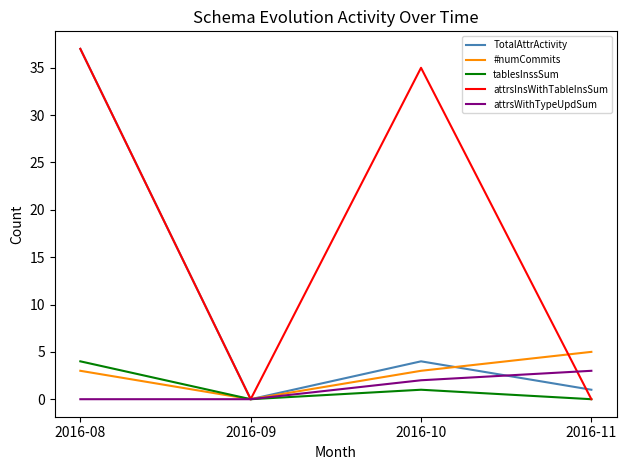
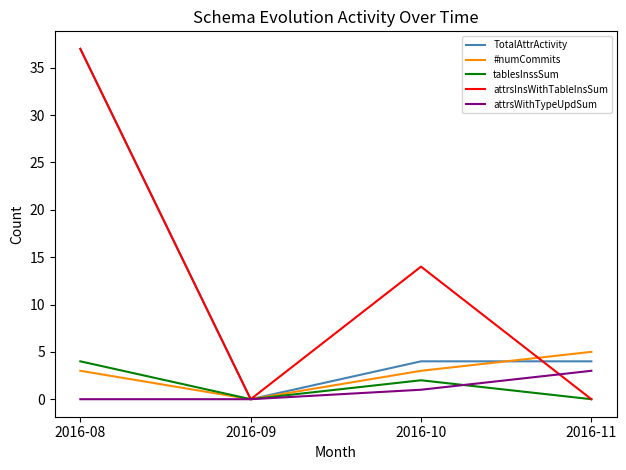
tablesInssSum, 2016-10: 1 -> 2
attrsInsWithTableInsSum, 2016-10: 35 -> 14
attrsWithTypeUpdSum, 2016-10: 2 -> 1
TotalAttrActivity, 2016-11: 1 -> 4
